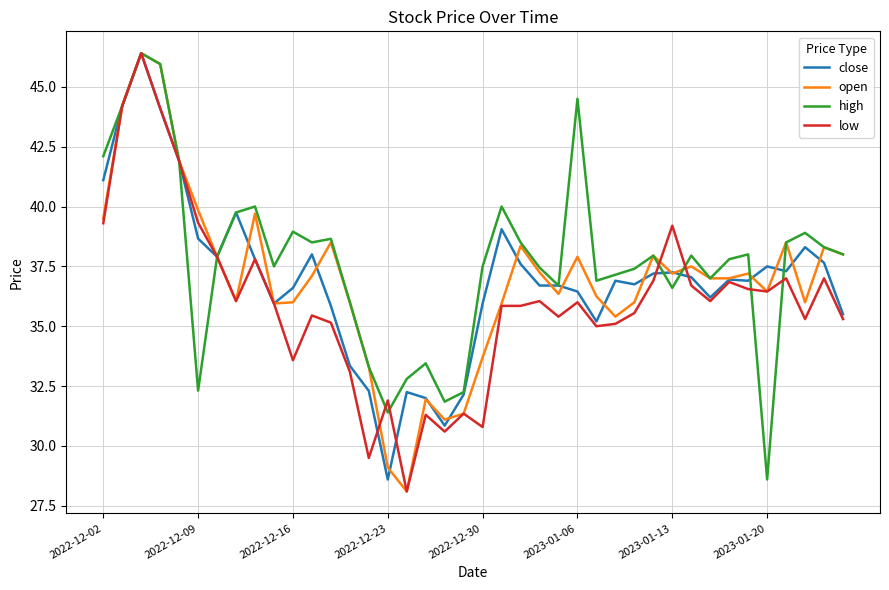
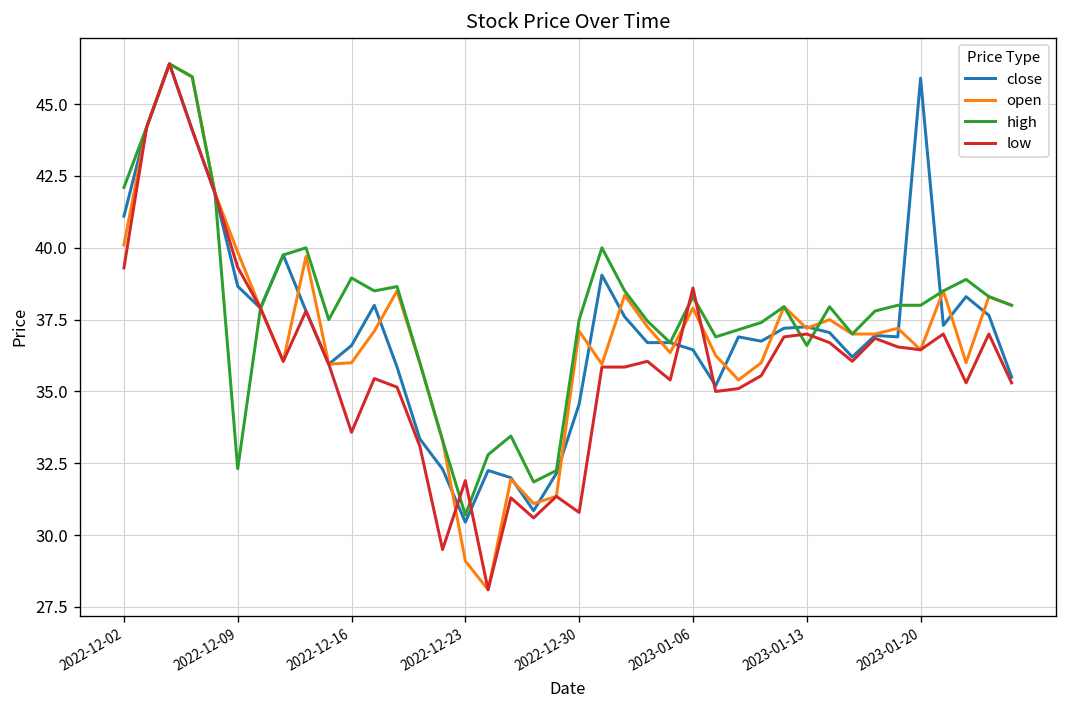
open, 2022-12-02: 39.5 -> 40.1
close, 2022-12-23: 28.6 -> 30.5
high, 2022-12-23: 31.4 -> 30.7
close, 2022-12-30: 36.0 -> 34.6
open, 2022-12-30: 33.7 -> 37.1
high, 2023-01-06: 44.5 -> 38.3
low, 2023-01-06: 36.0 -> 38.6
low, 2023-01-13: 39.2 -> 37.0
close, 2023-01-20: 37.5 -> 45.9
high, 2023-01-20: 28.6 -> 38.0
